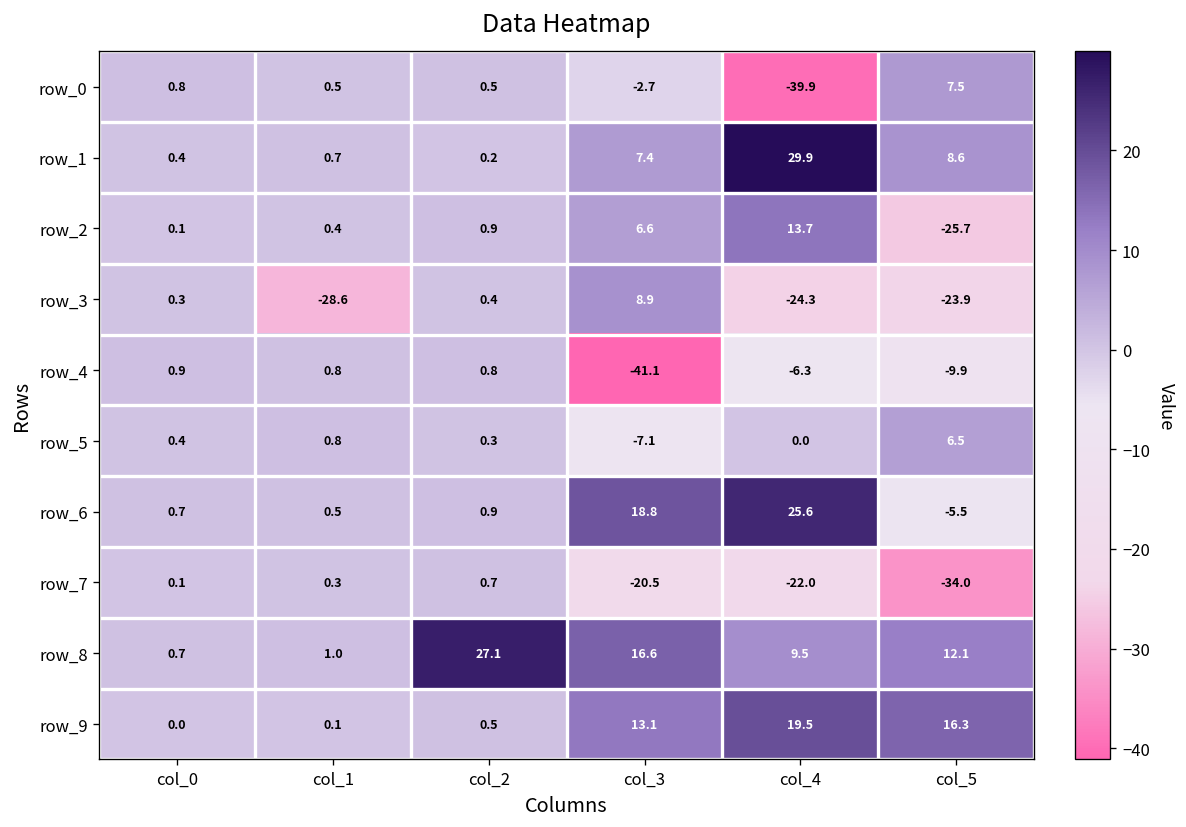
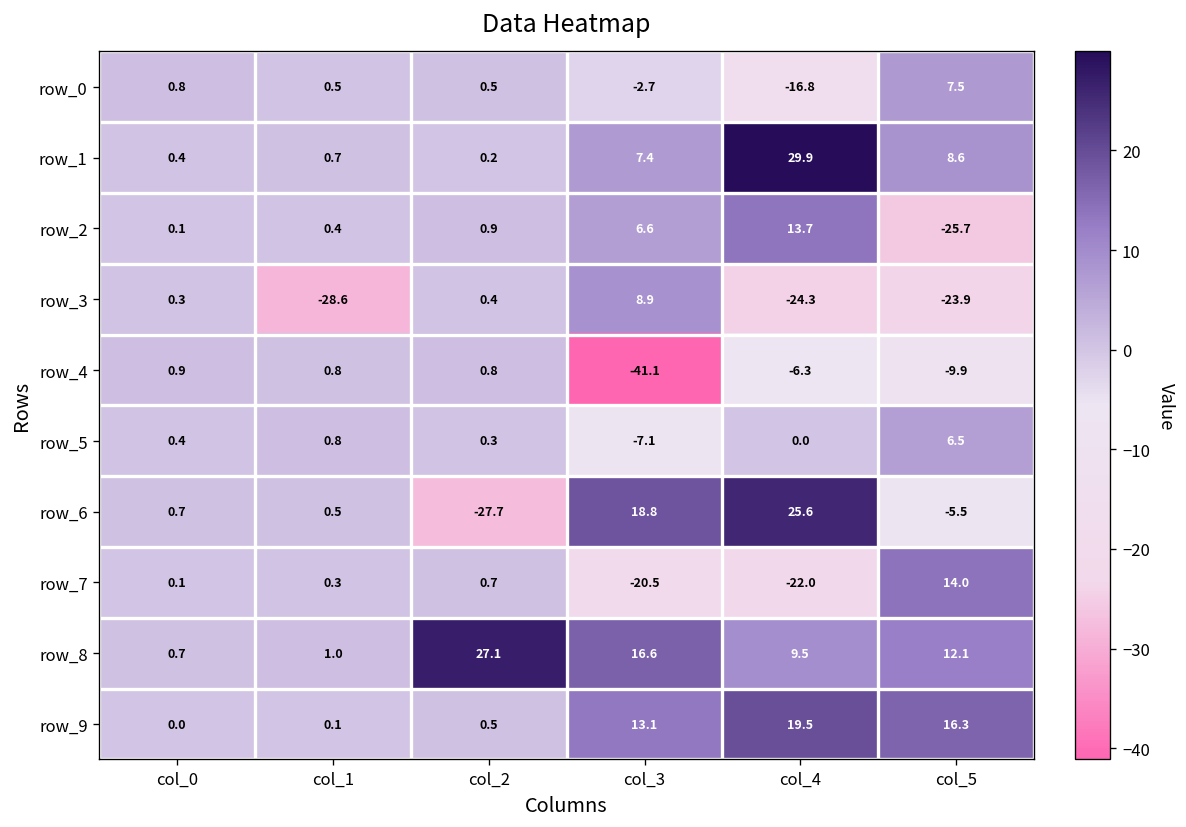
row_0, col_4: -39.9 -> -16.8
row_6, col_2: 0.9 -> -27.7
row_7, col_5: -34.0 -> 14.0
